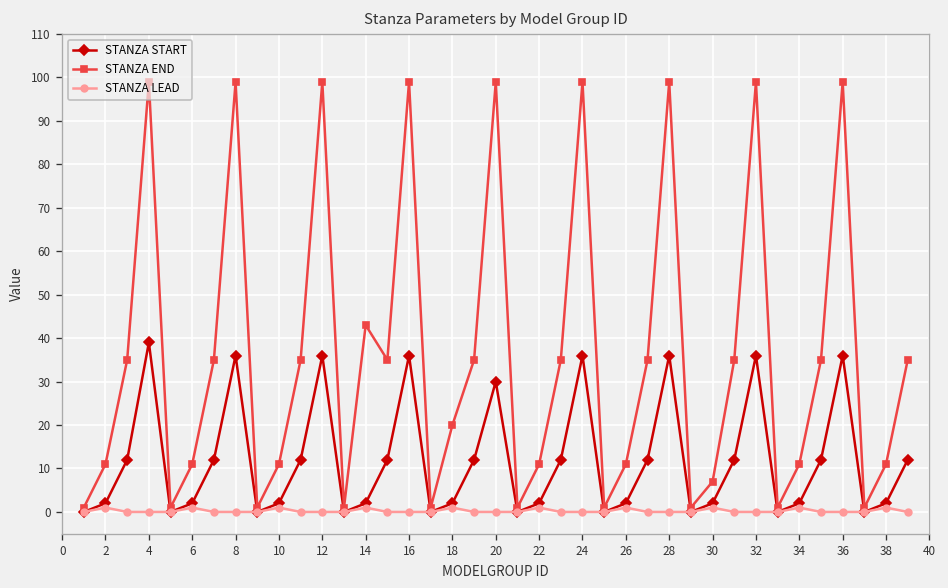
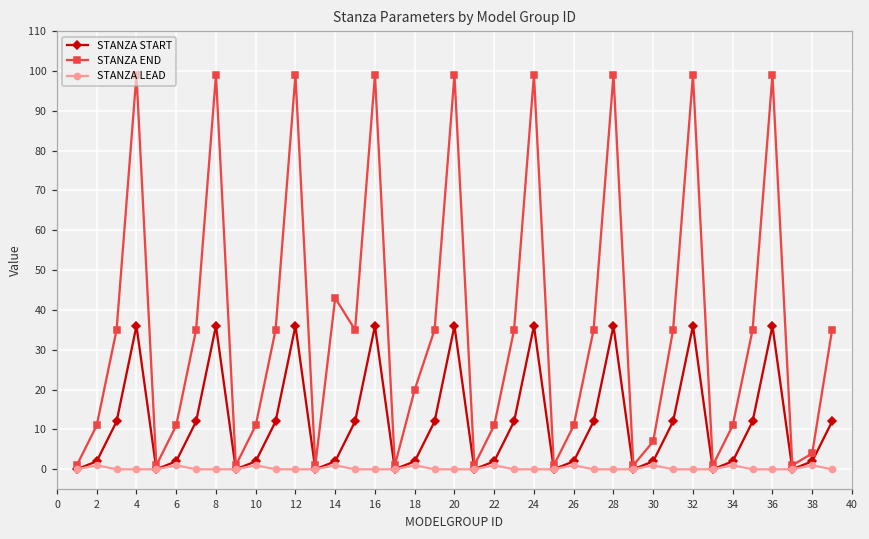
STANZA START, 4: 39 -> 36
STANZA START, 20: 30 -> 36
STANZA END, 38: 11 -> 4
